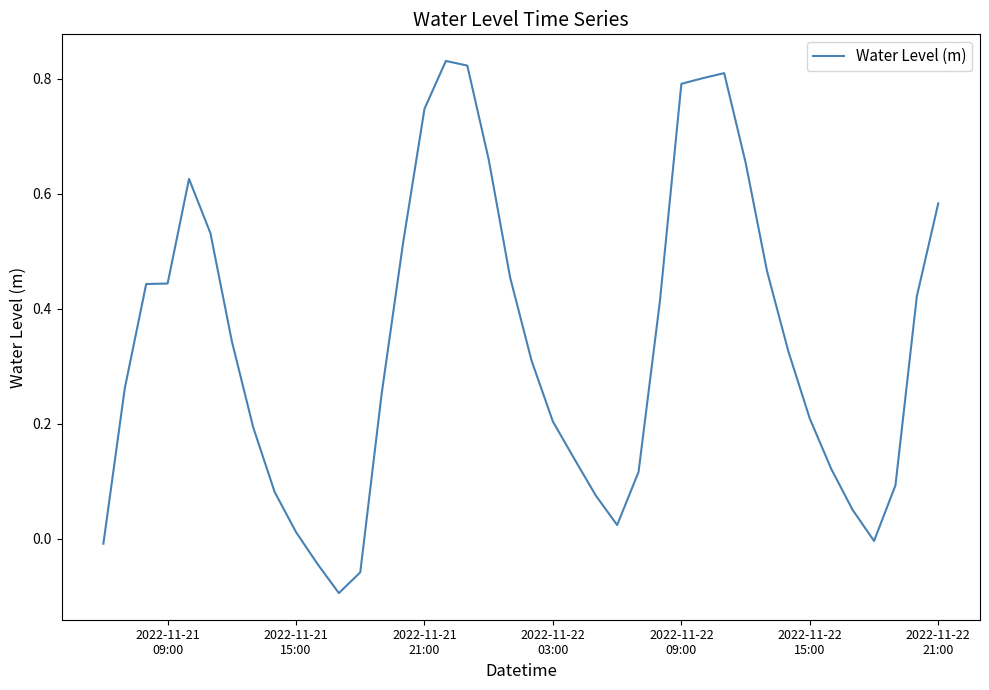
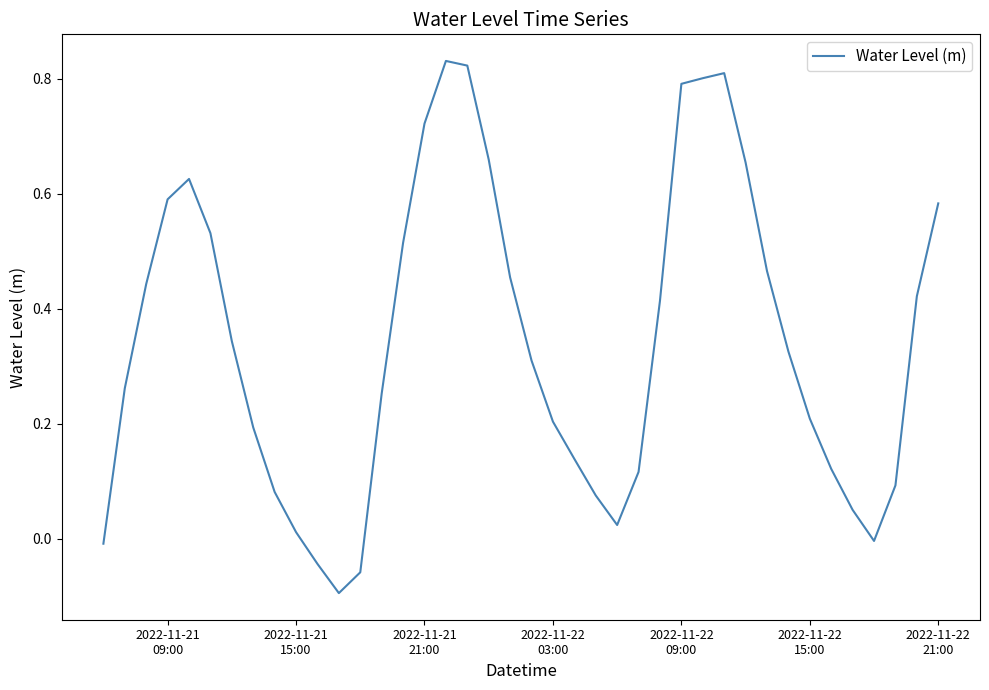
2022-11-21 09:00: 0.44 -> 0.59
2022-11-21 21:00: 0.75 -> 0.72
